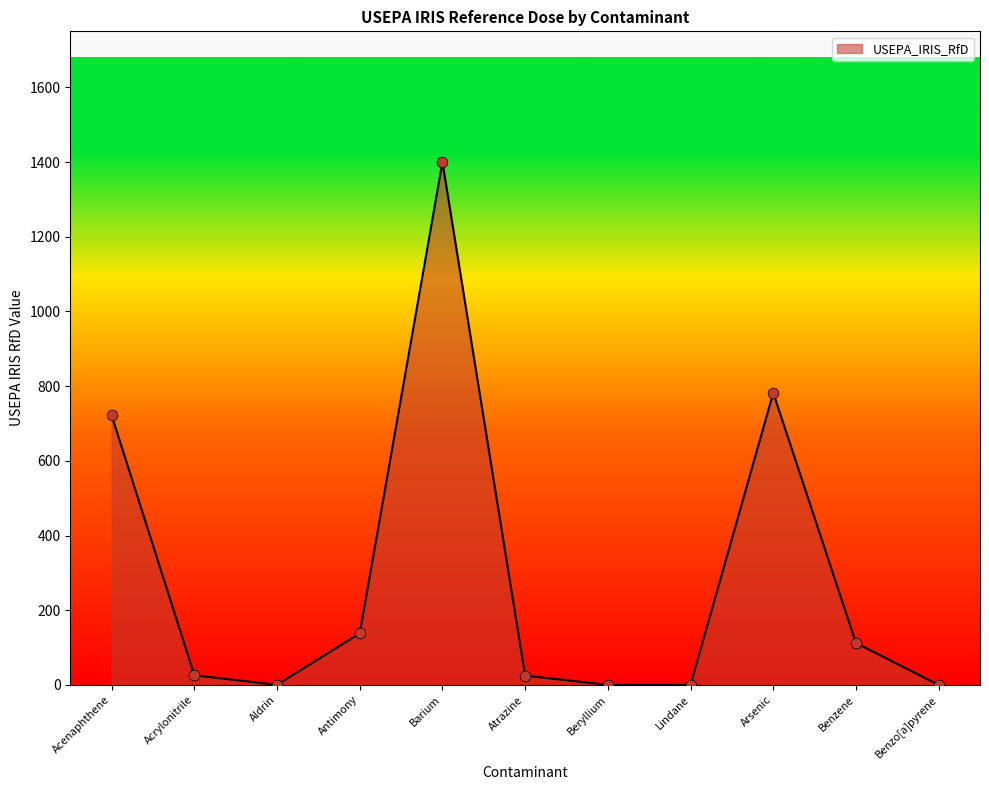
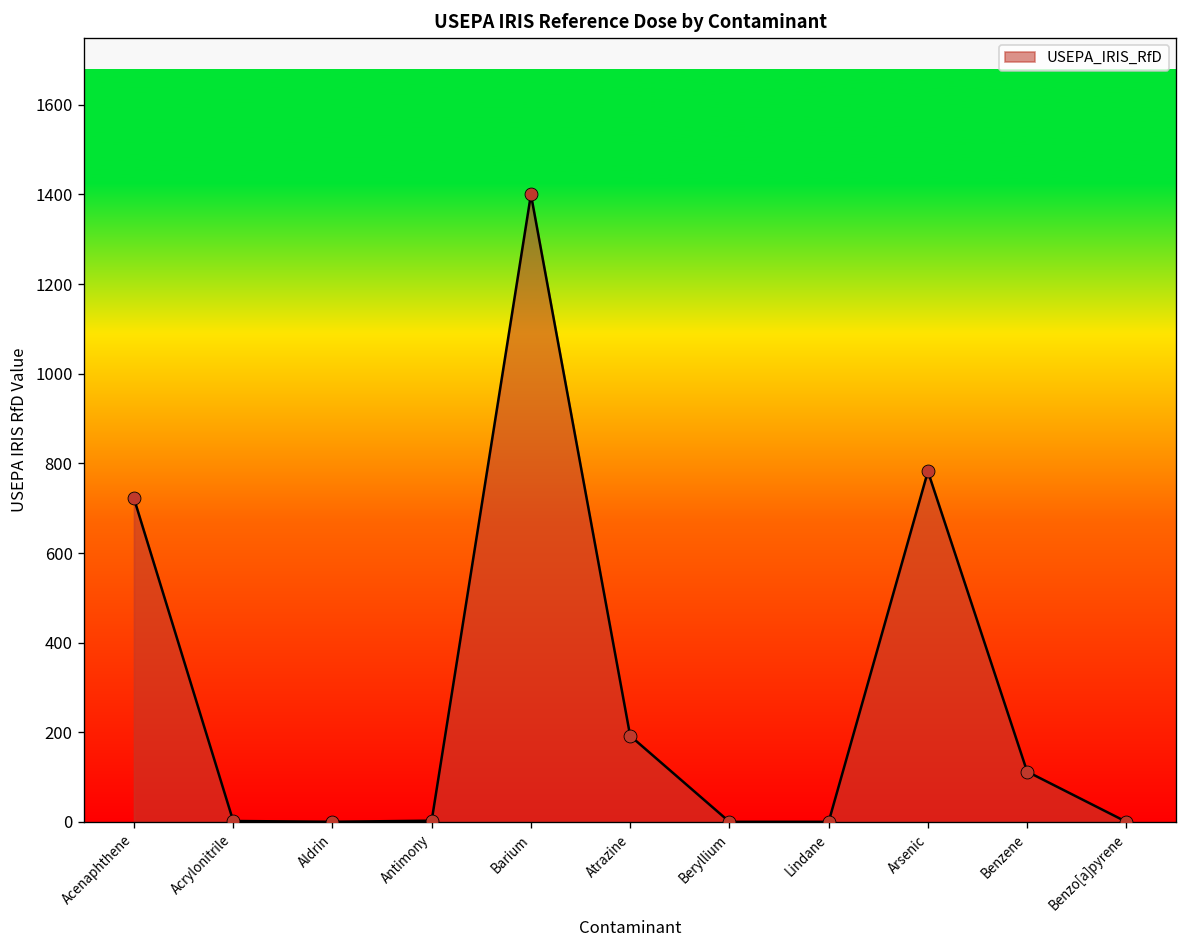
Acrylonitrile: 30 -> 0
Antimony: 140 -> 0
Atrazine: 30 -> 190
